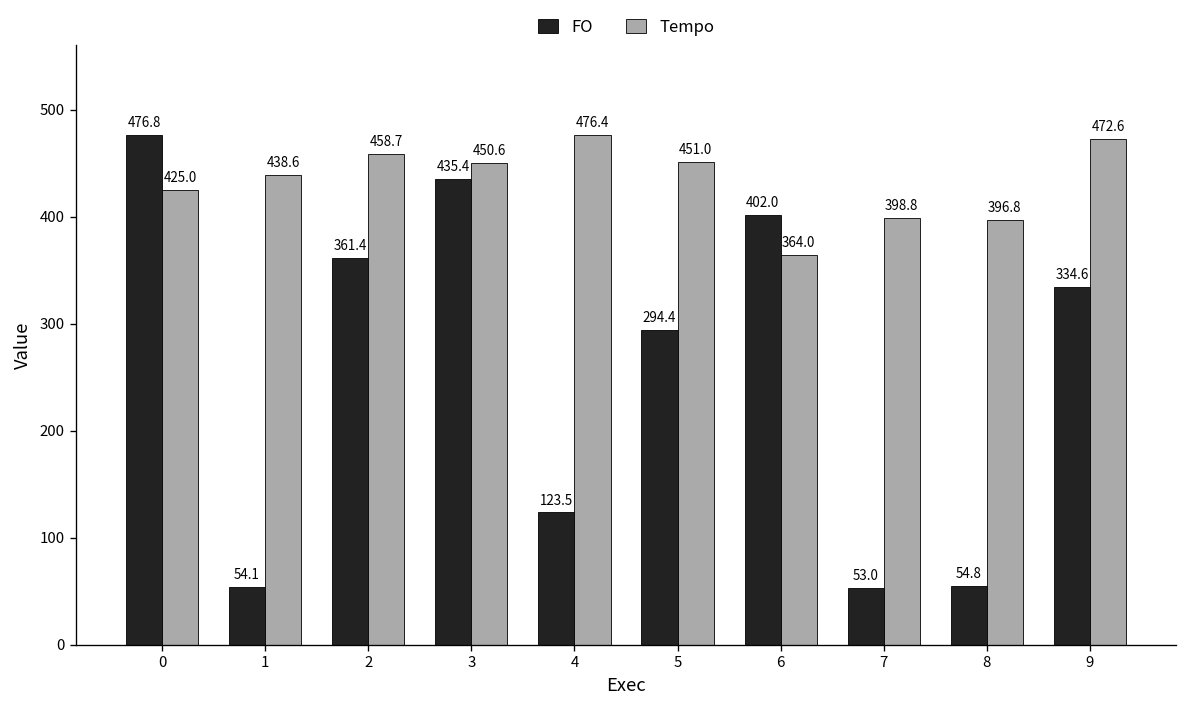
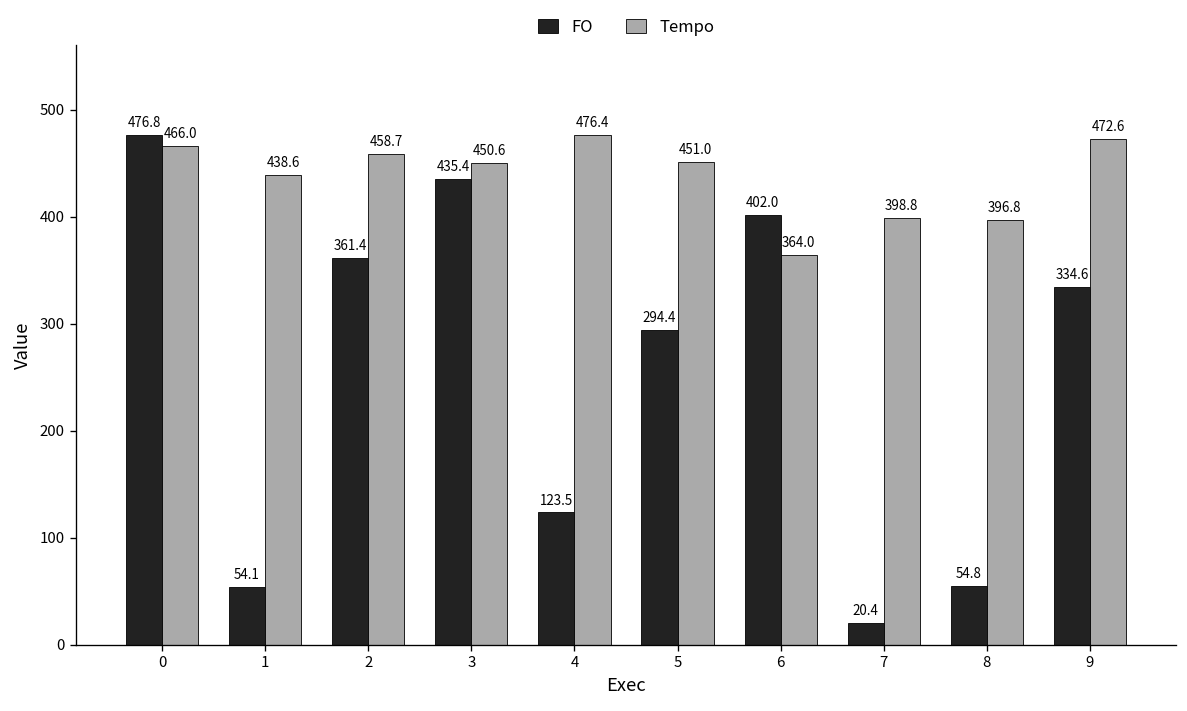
Tempo, 0: 425.0 -> 466.0
FO, 7: 53.0 -> 20.4
